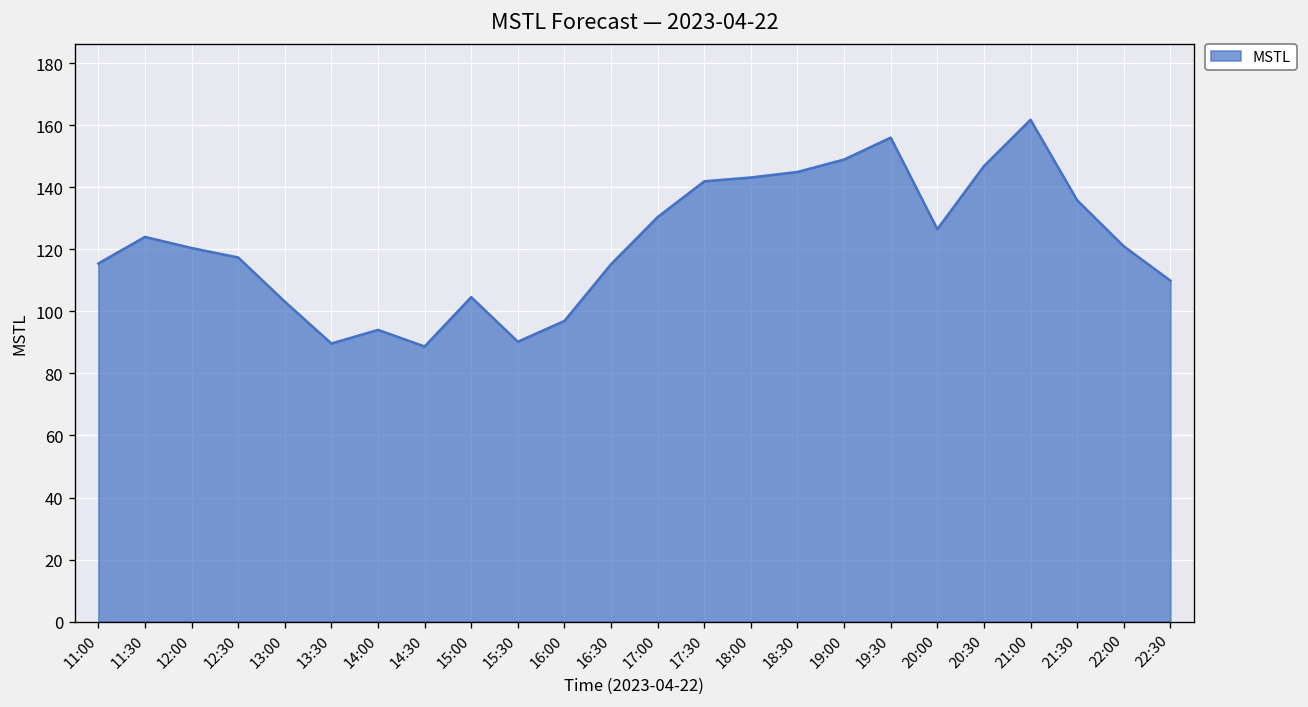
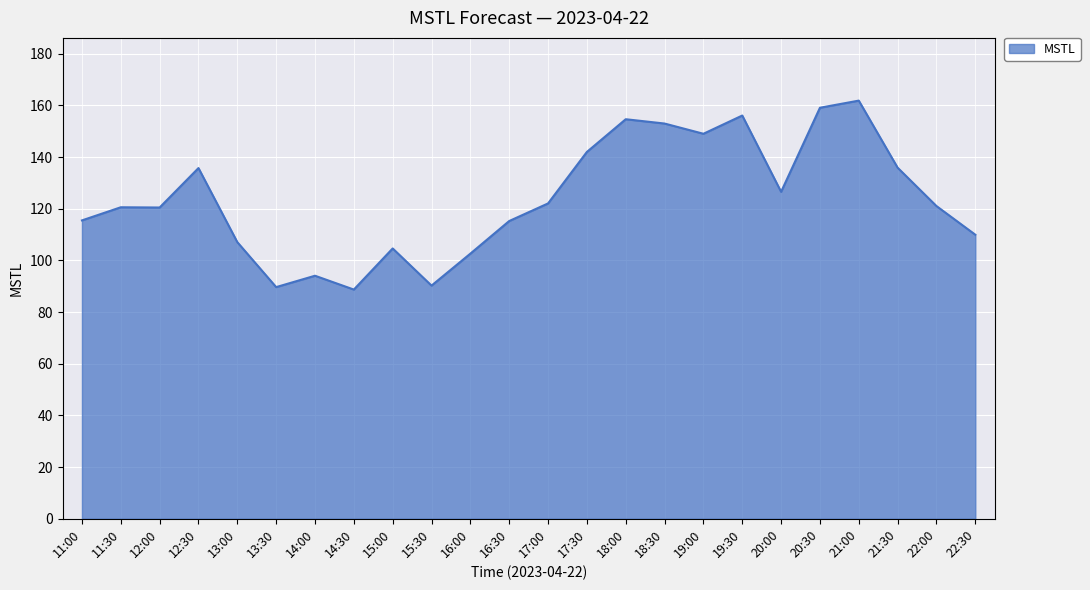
11:30: 124 -> 121
12:30: 117 -> 136
13:00: 103 -> 107
16:00: 97 -> 103
17:00: 130 -> 122
18:00: 143 -> 155
18:30: 145 -> 153
20:30: 147 -> 159
